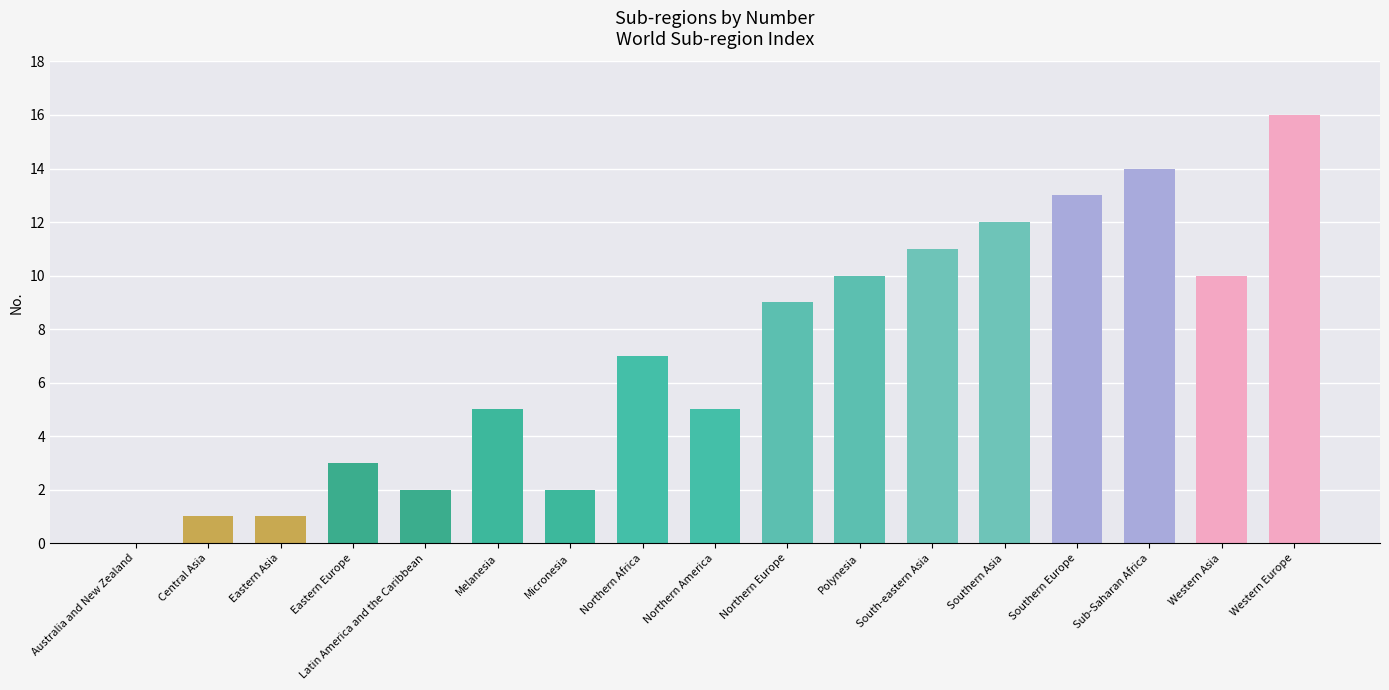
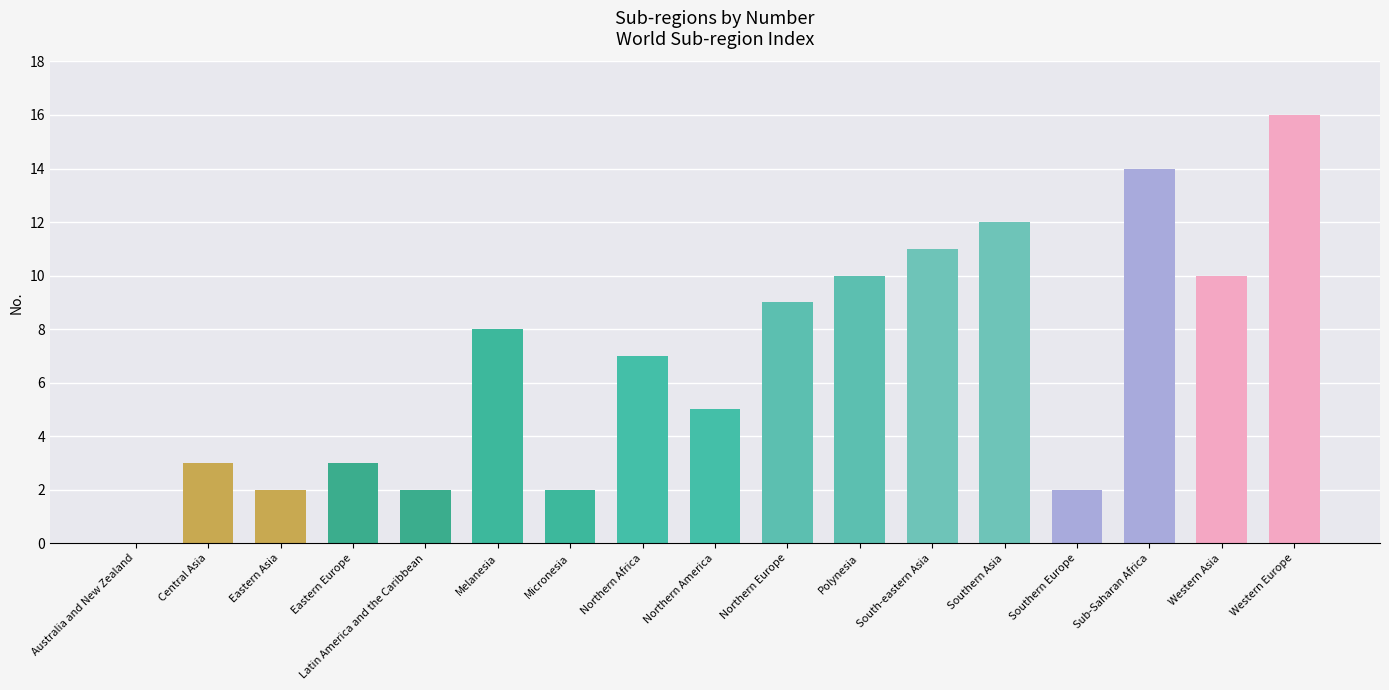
Central Asia: 1 -> 3
Eastern Asia: 1 -> 2
Melanesia: 5 -> 8
Southern Europe: 13 -> 2
